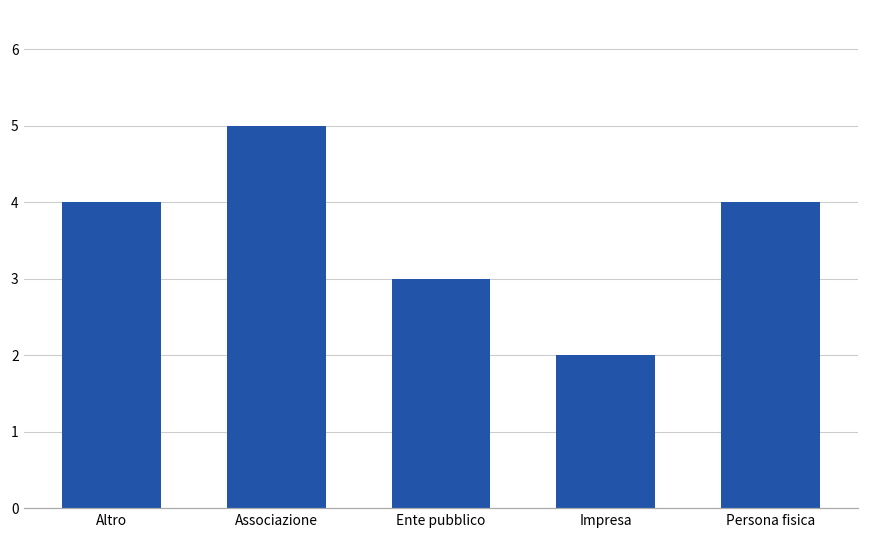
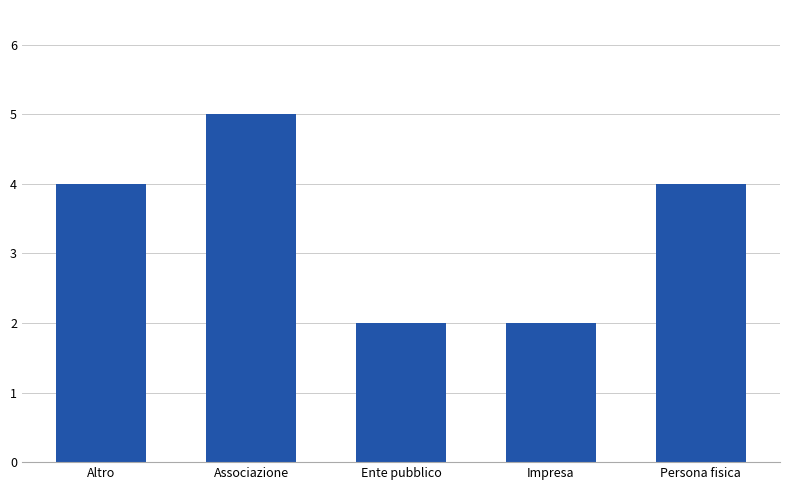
Ente pubblico: 3 -> 2
